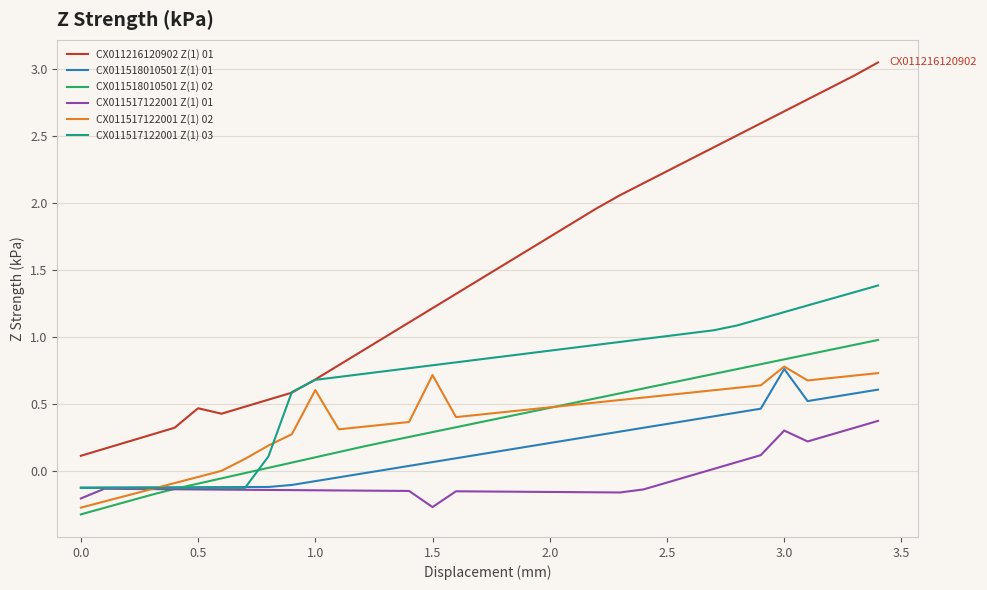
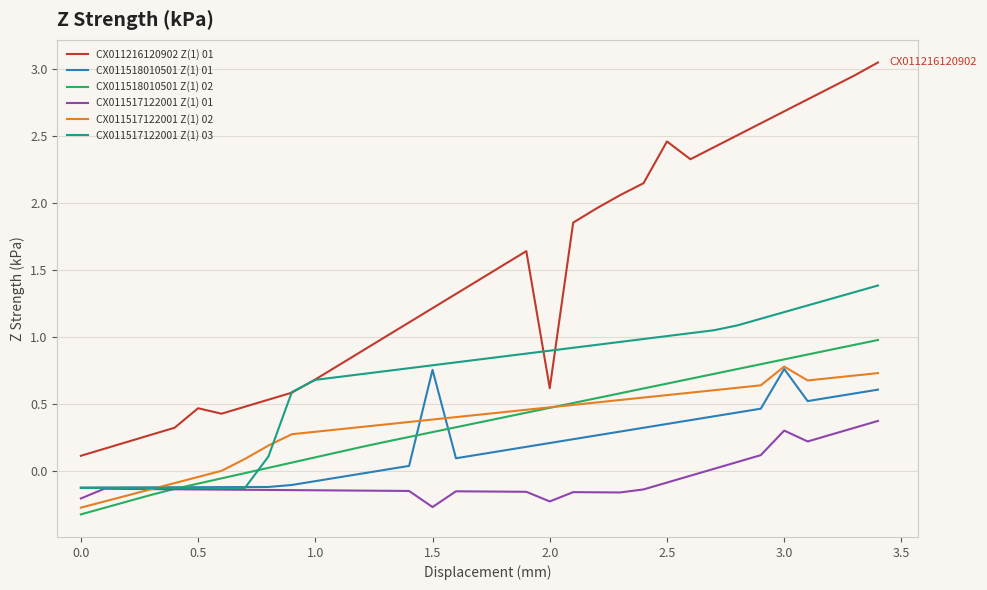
CX011517122001 Z(1) 02, 1.0: 0.60 -> 0.29
CX011518010501 Z(1) 01, 1.5: 0.07 -> 0.75
CX011517122001 Z(1) 02, 1.5: 0.71 -> 0.38
CX011216120902 Z(1) 01, 2.0: 1.75 -> 0.62
CX011517122001 Z(1) 01, 2.0: -0.16 -> -0.23
CX011216120902 Z(1) 01, 2.5: 2.23 -> 2.46
